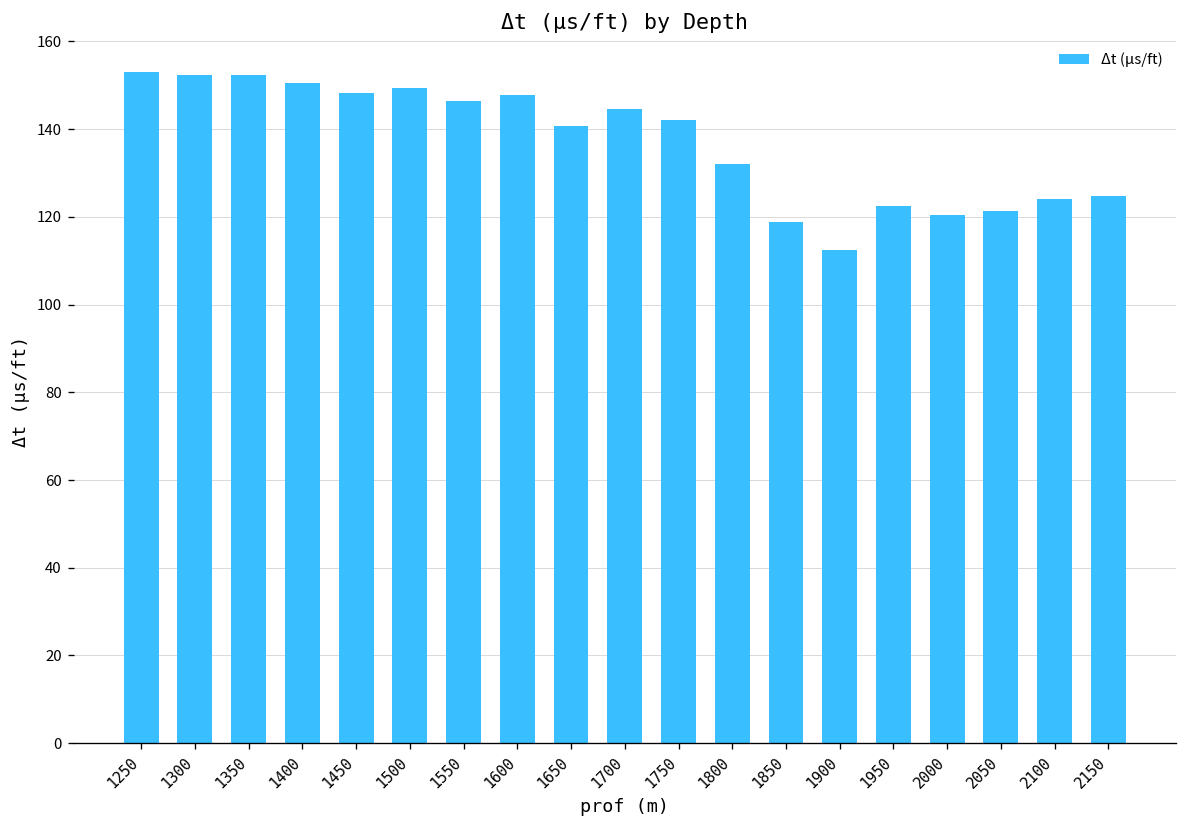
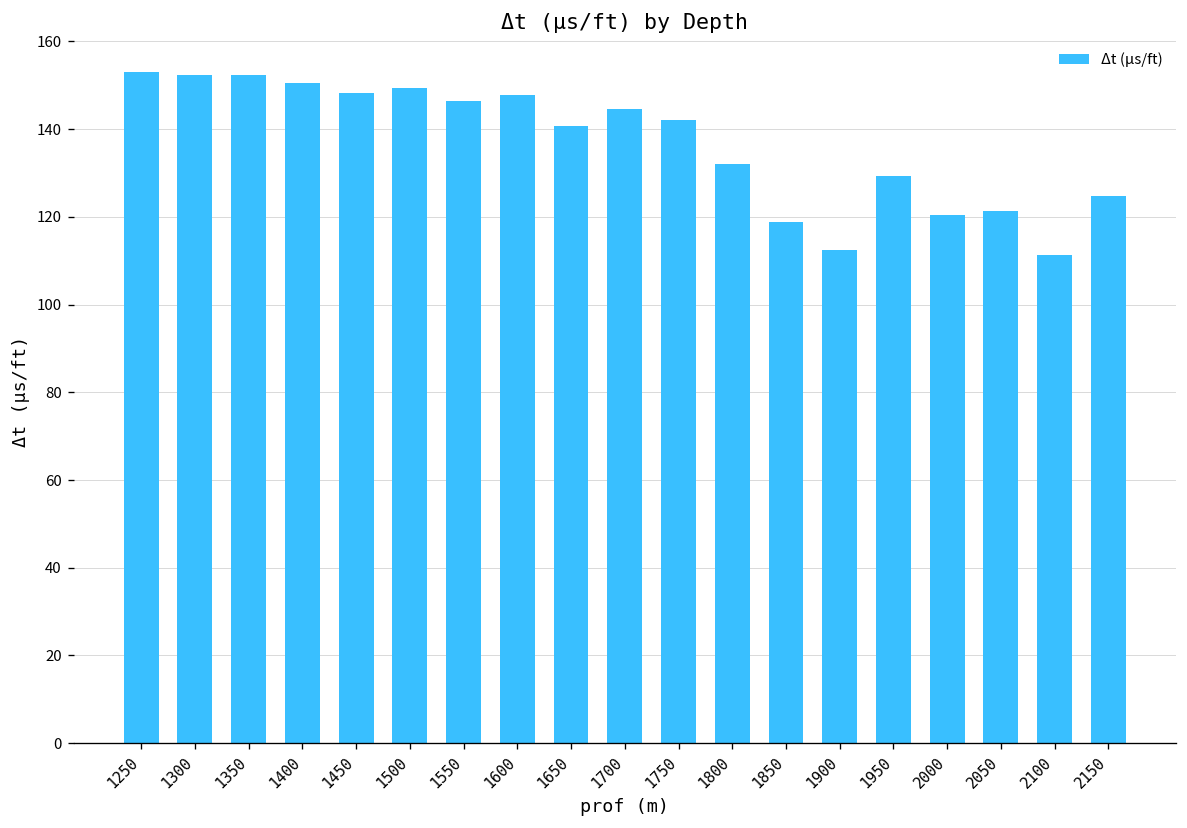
1950: 123 -> 129
2100: 124 -> 111
